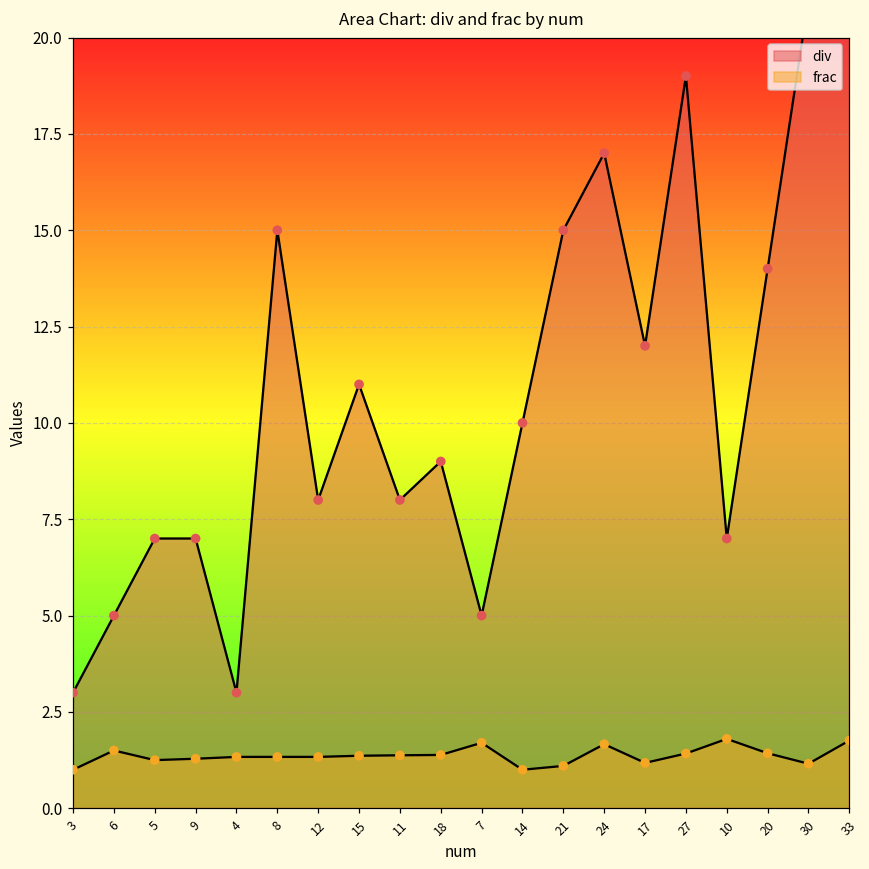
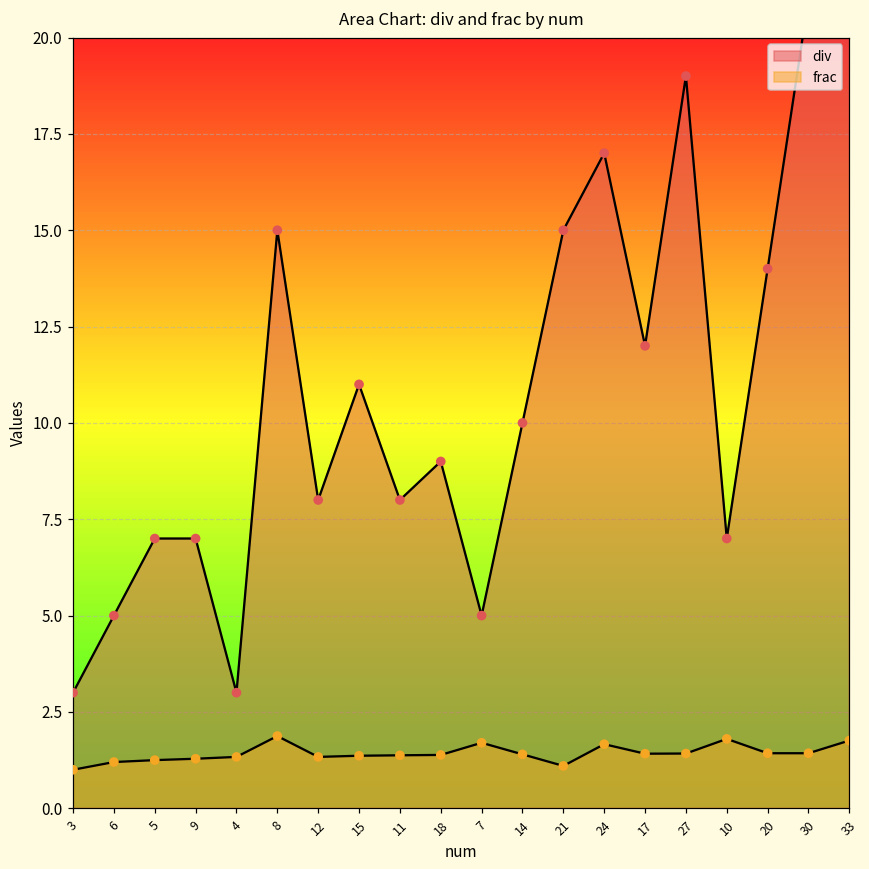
frac, 6: 1.5 -> 1.2
frac, 8: 1.3 -> 1.9
frac, 14: 1.0 -> 1.4
frac, 17: 1.2 -> 1.4
frac, 30: 1.2 -> 1.4
